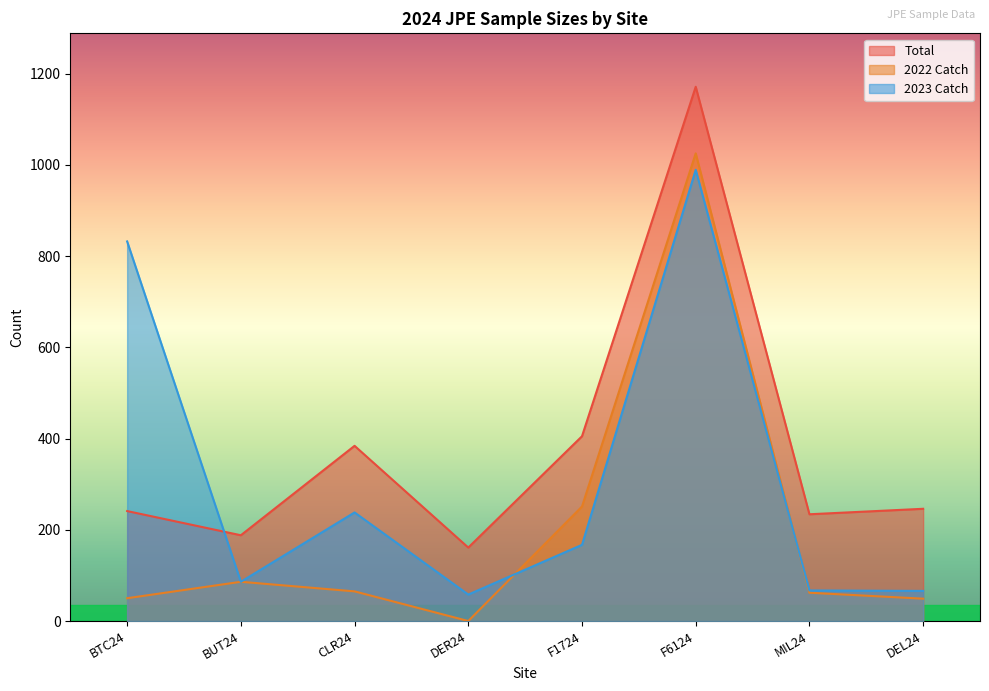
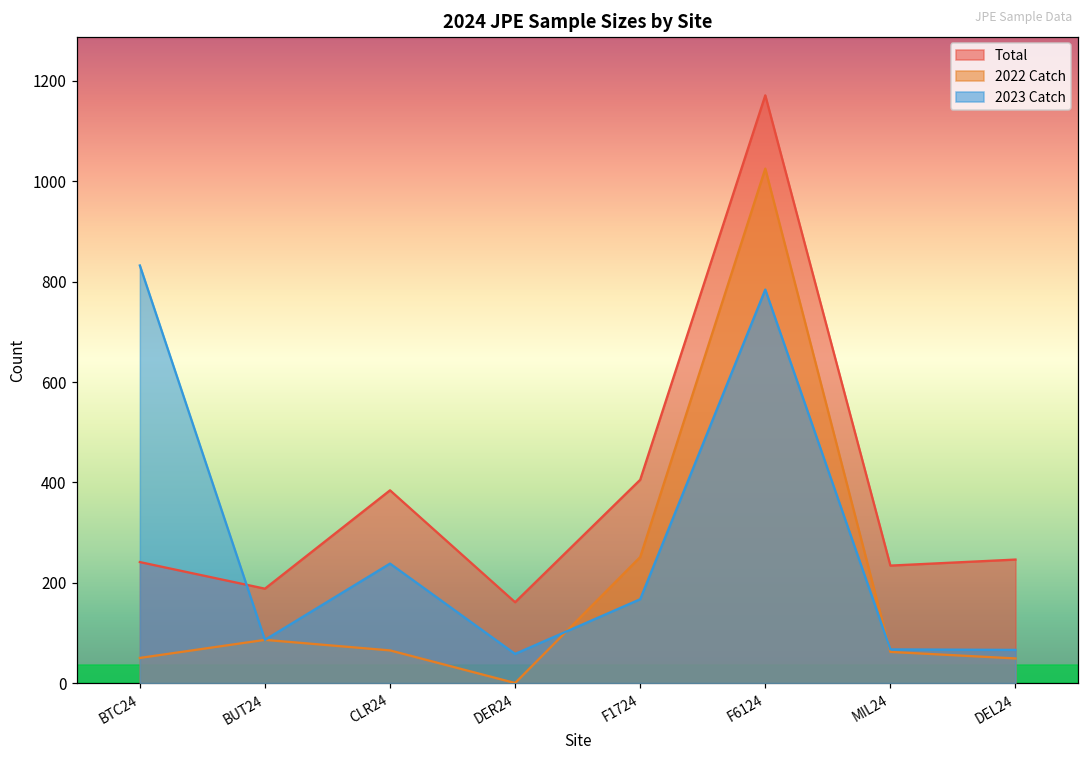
2023 Catch, F6124: 990 -> 780
